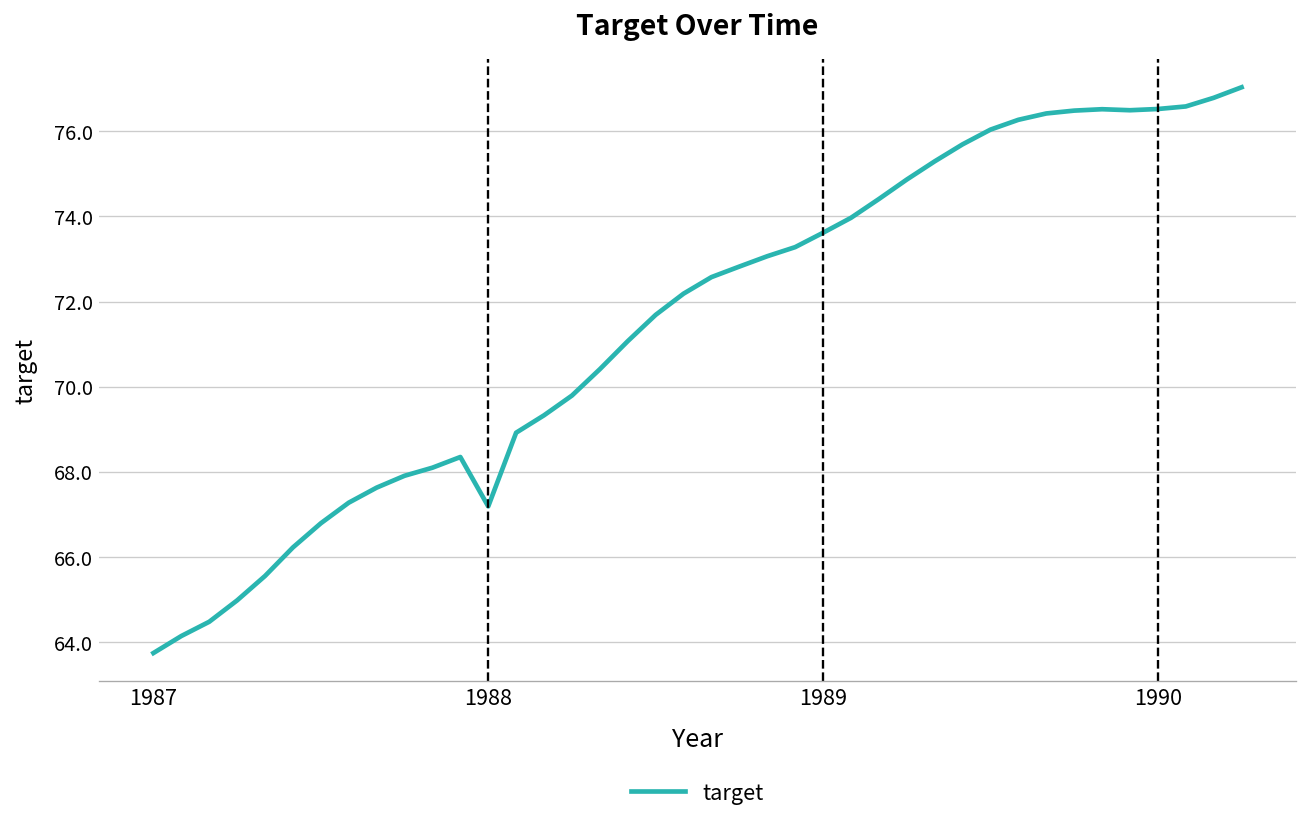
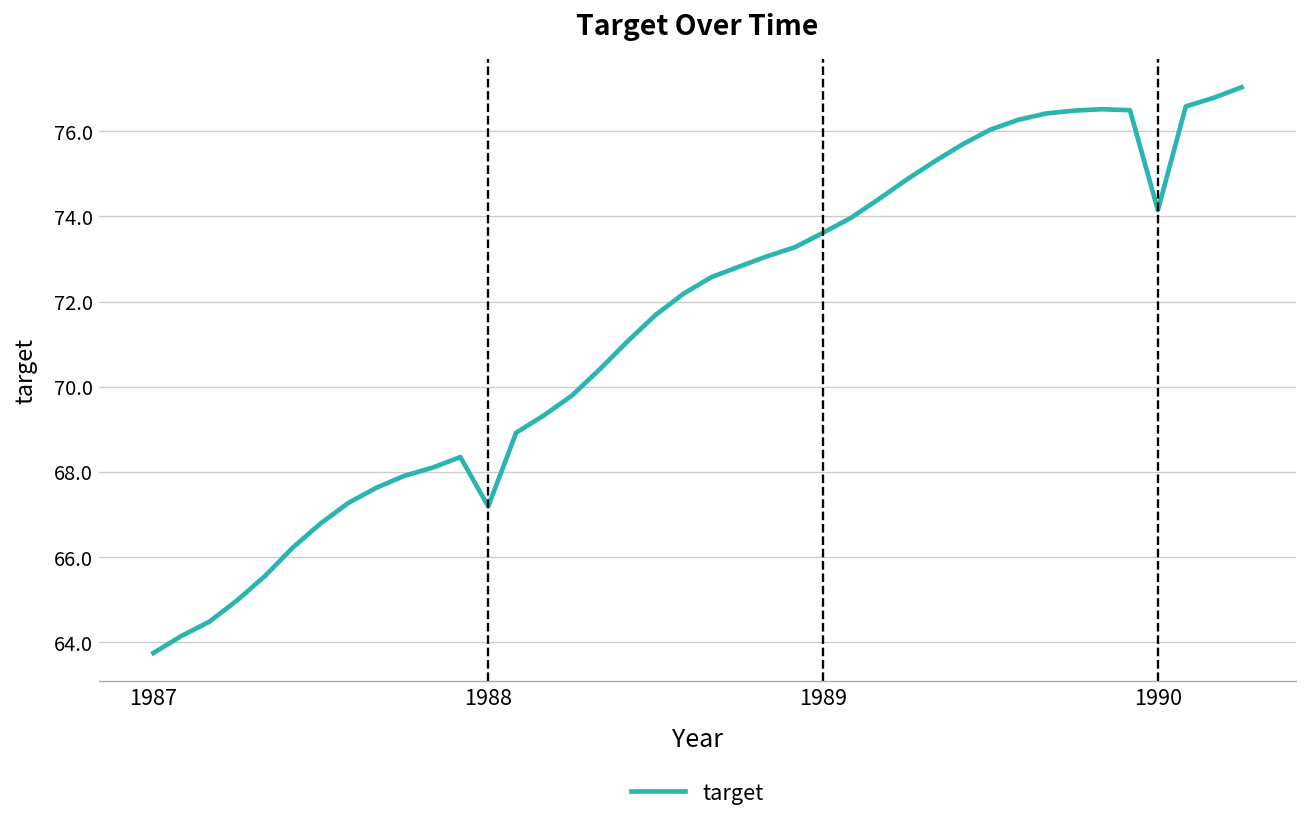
1990: 76.5 -> 74.1
